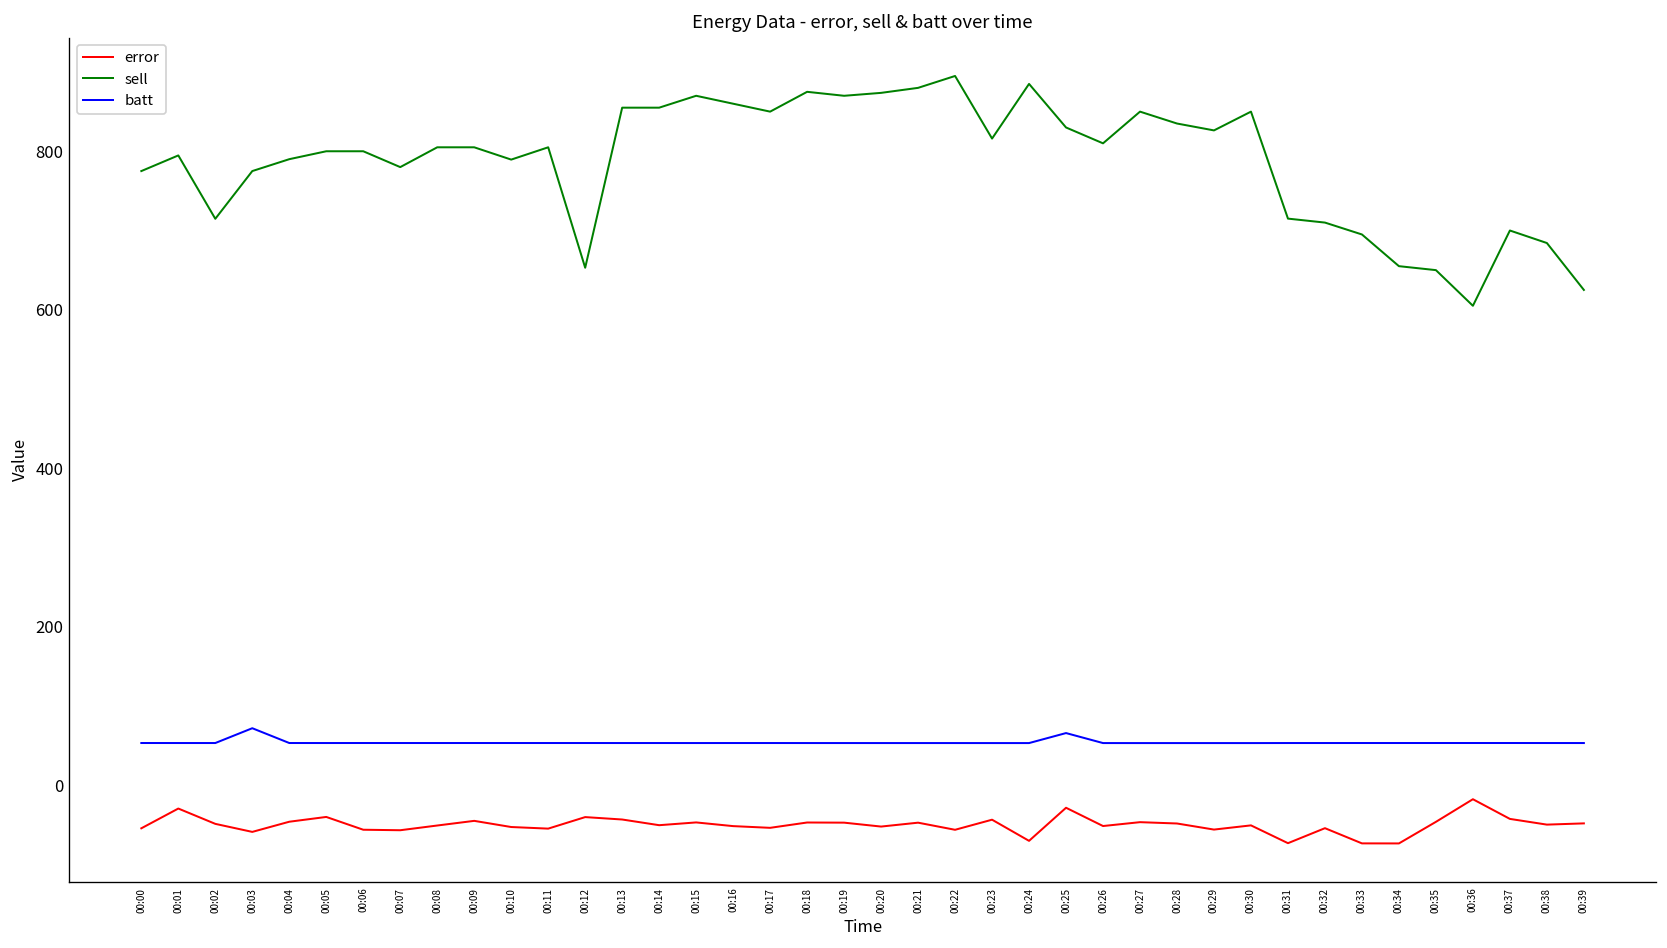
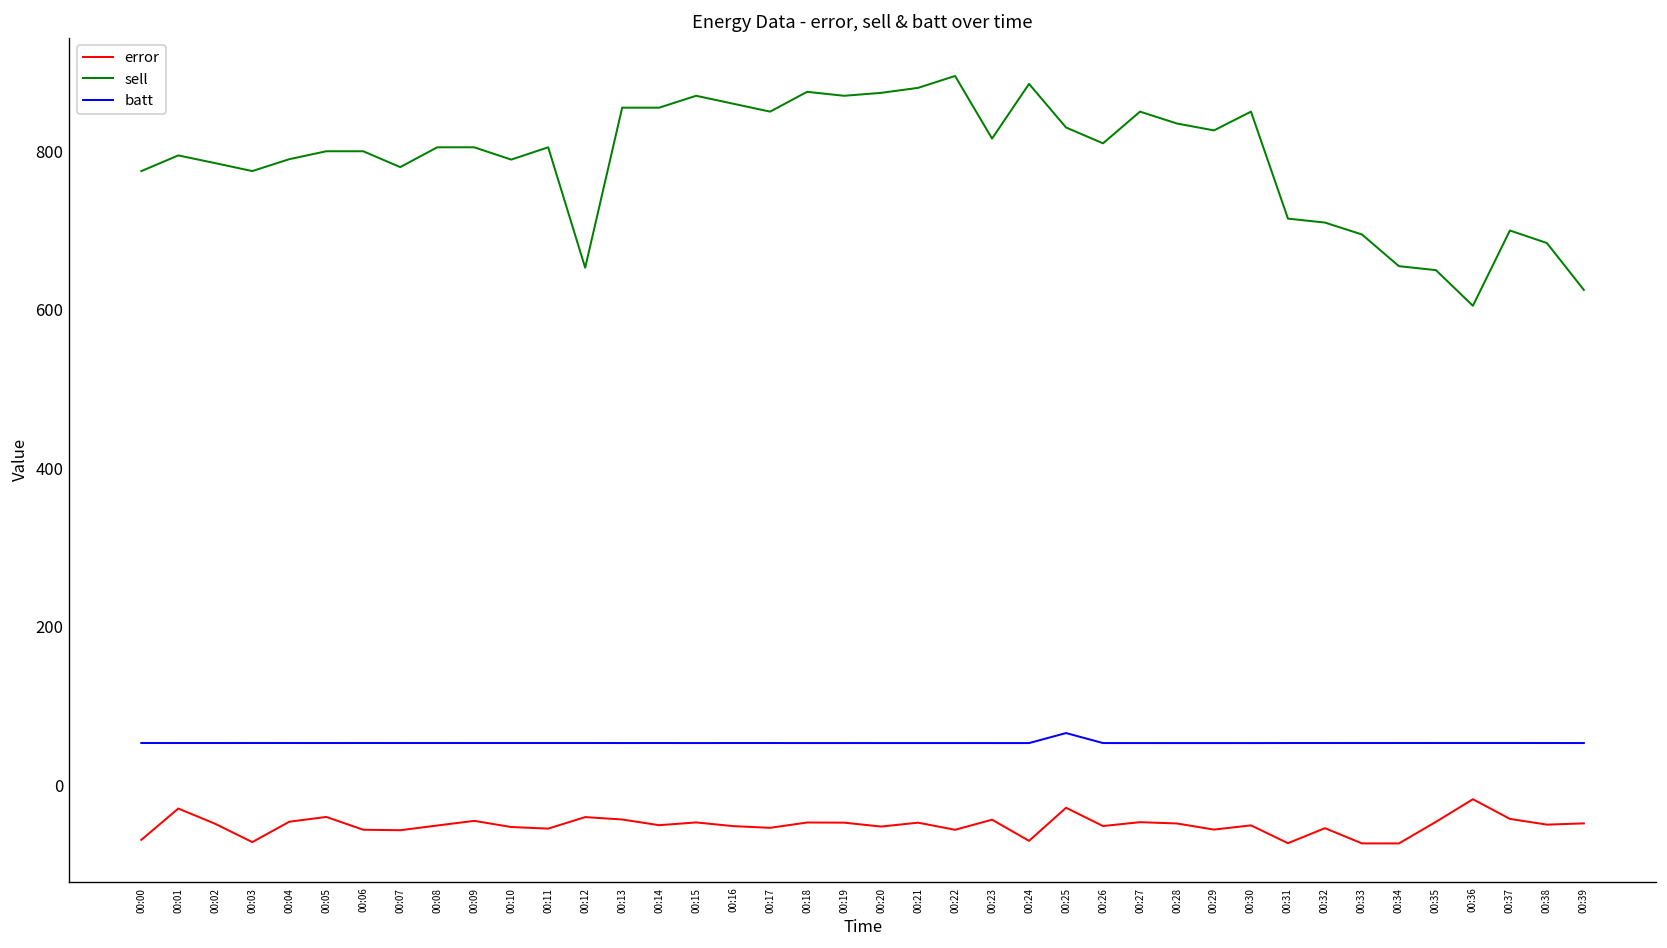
error, 00:00: -50 -> -70
sell, 00:02: 710 -> 790
error, 00:03: -60 -> -70
batt, 00:03: 70 -> 50
